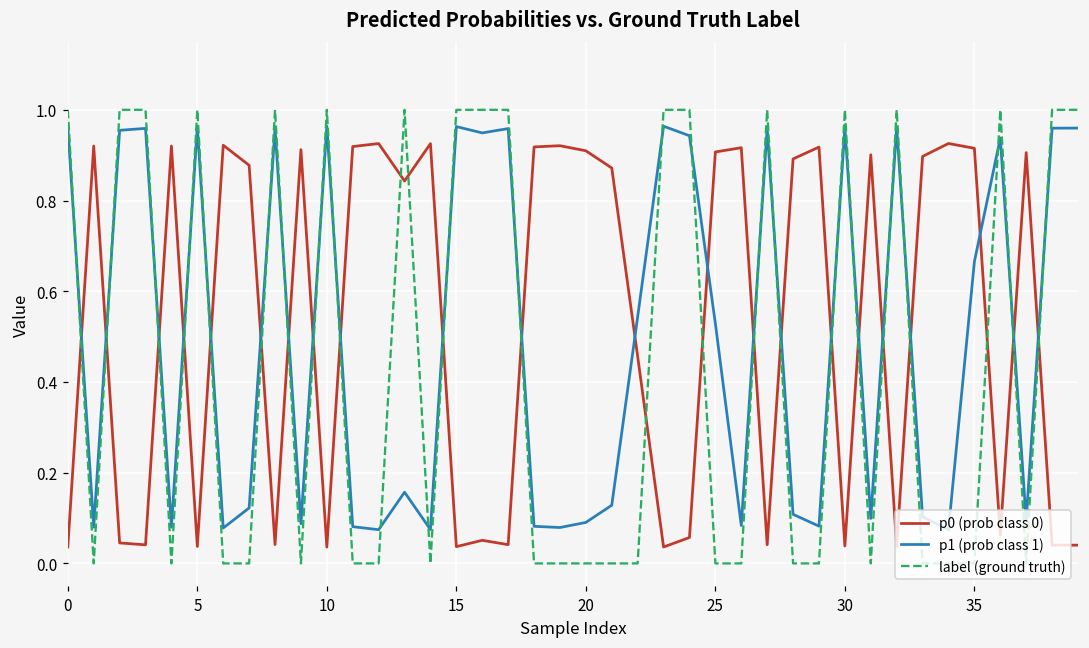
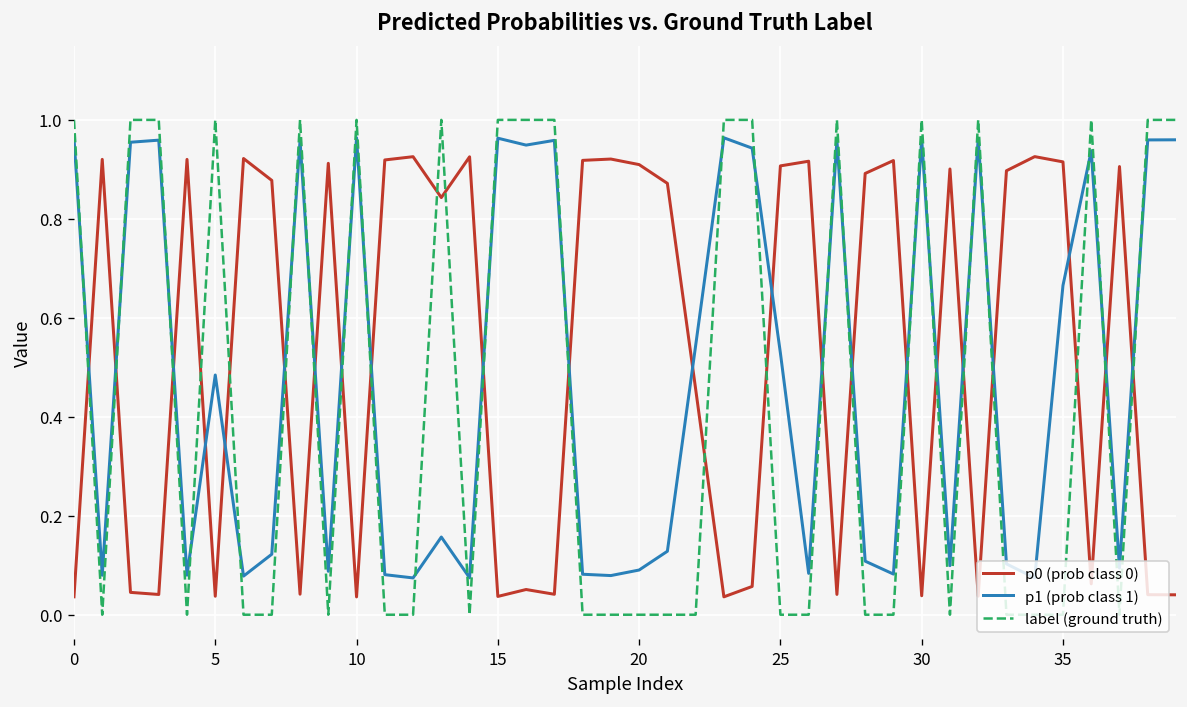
p1 (prob class 1), 5: 0.96 -> 0.48
